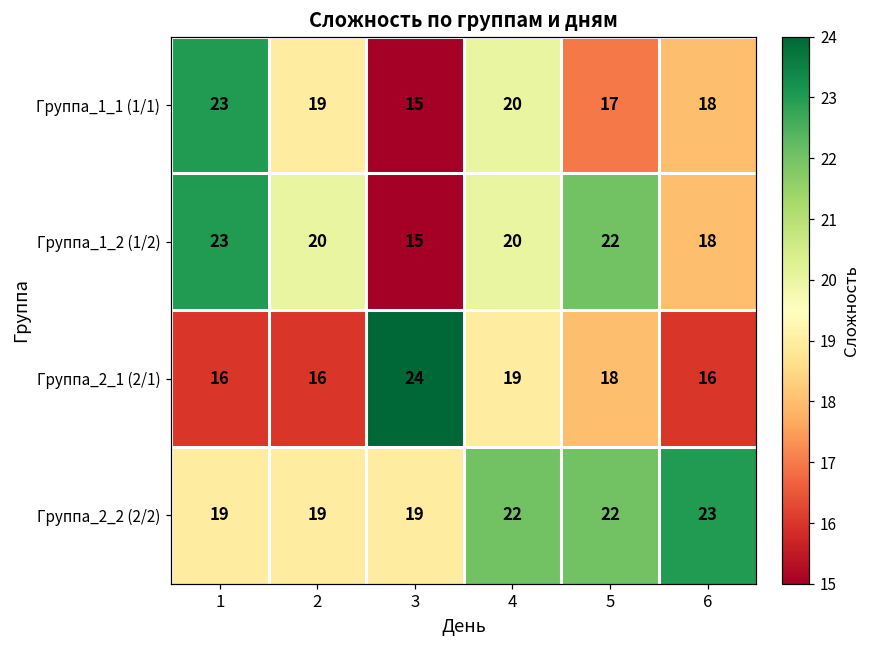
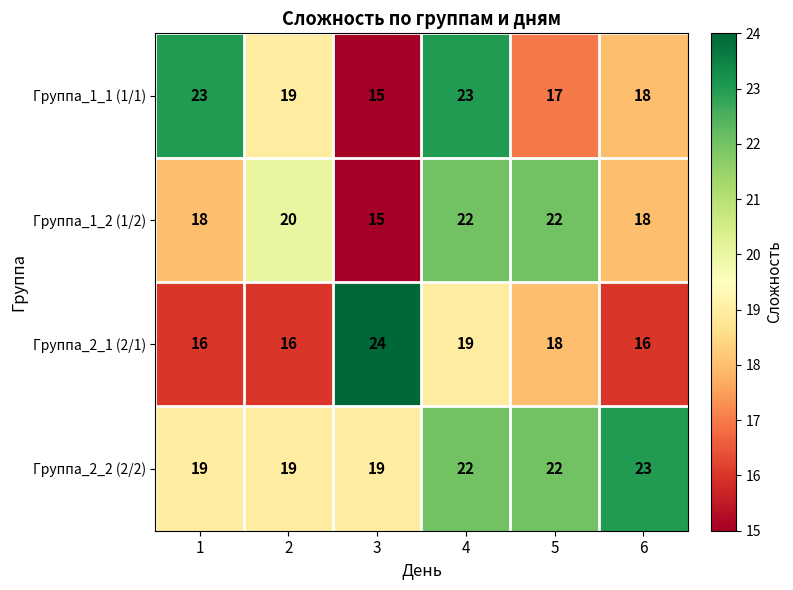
Группа_1_1 (1/1), 4: 20 -> 23
Группа_1_2 (1/2), 1: 23 -> 18
Группа_1_2 (1/2), 4: 20 -> 22
